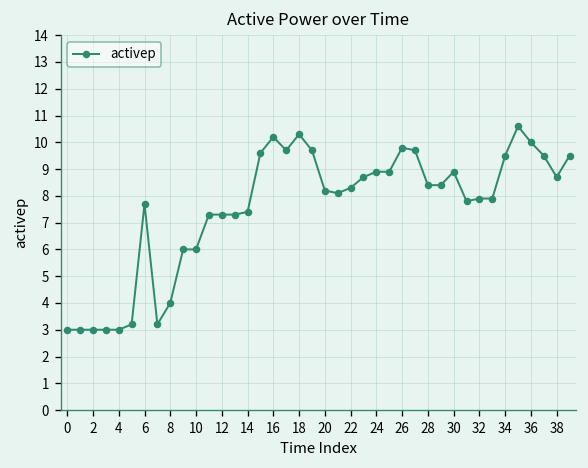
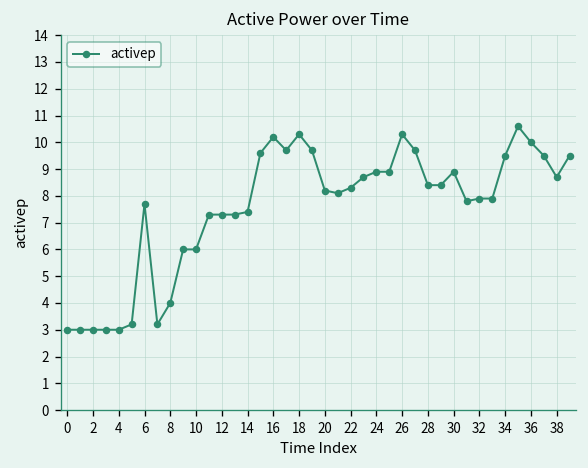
26: 9.8 -> 10.3
